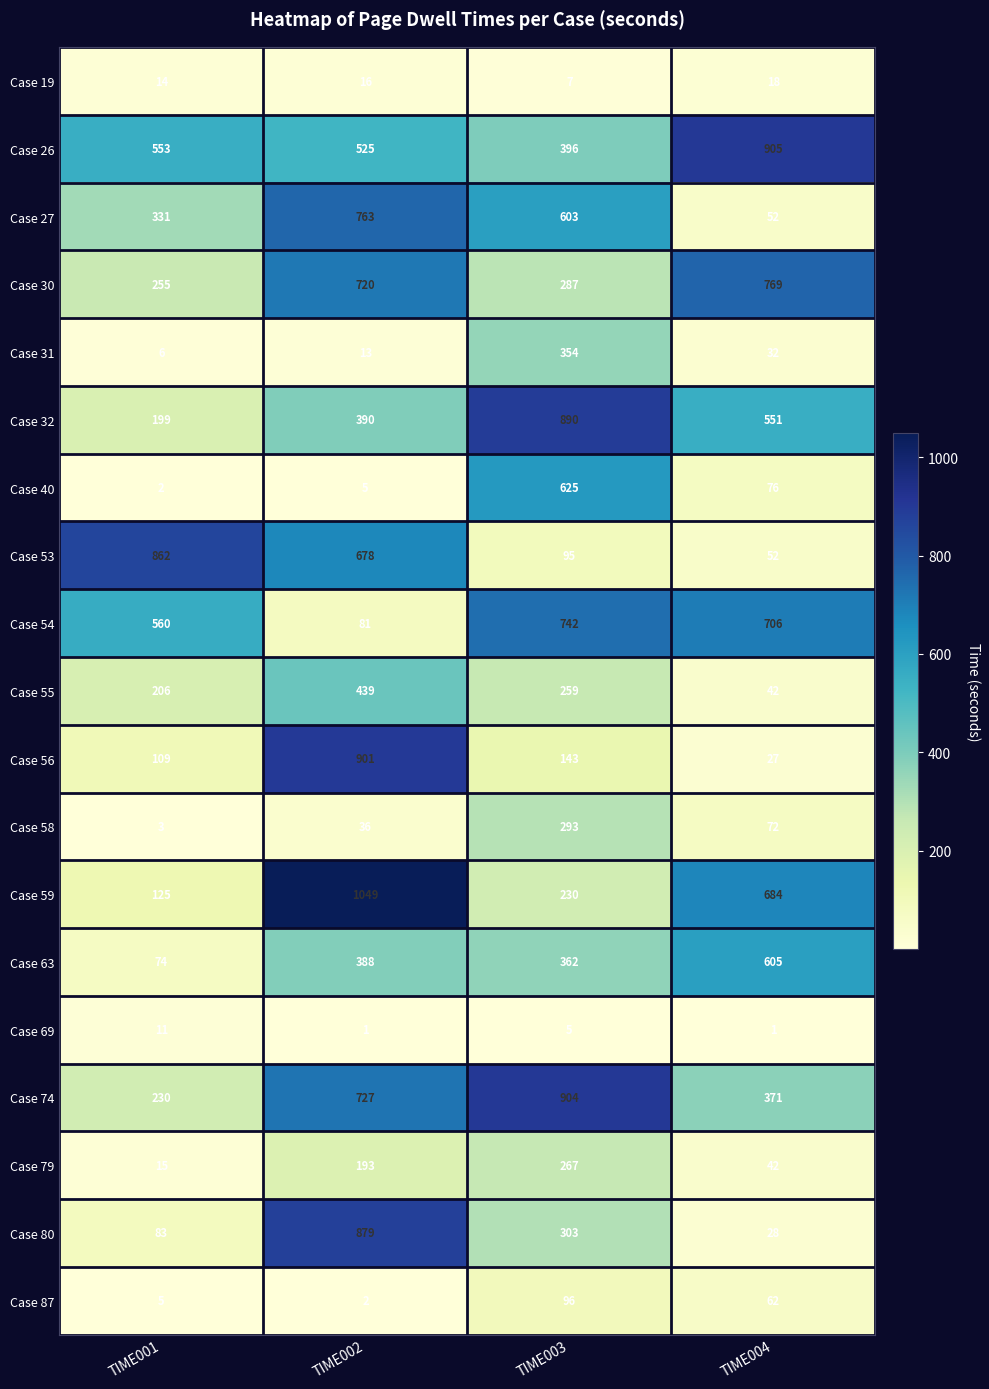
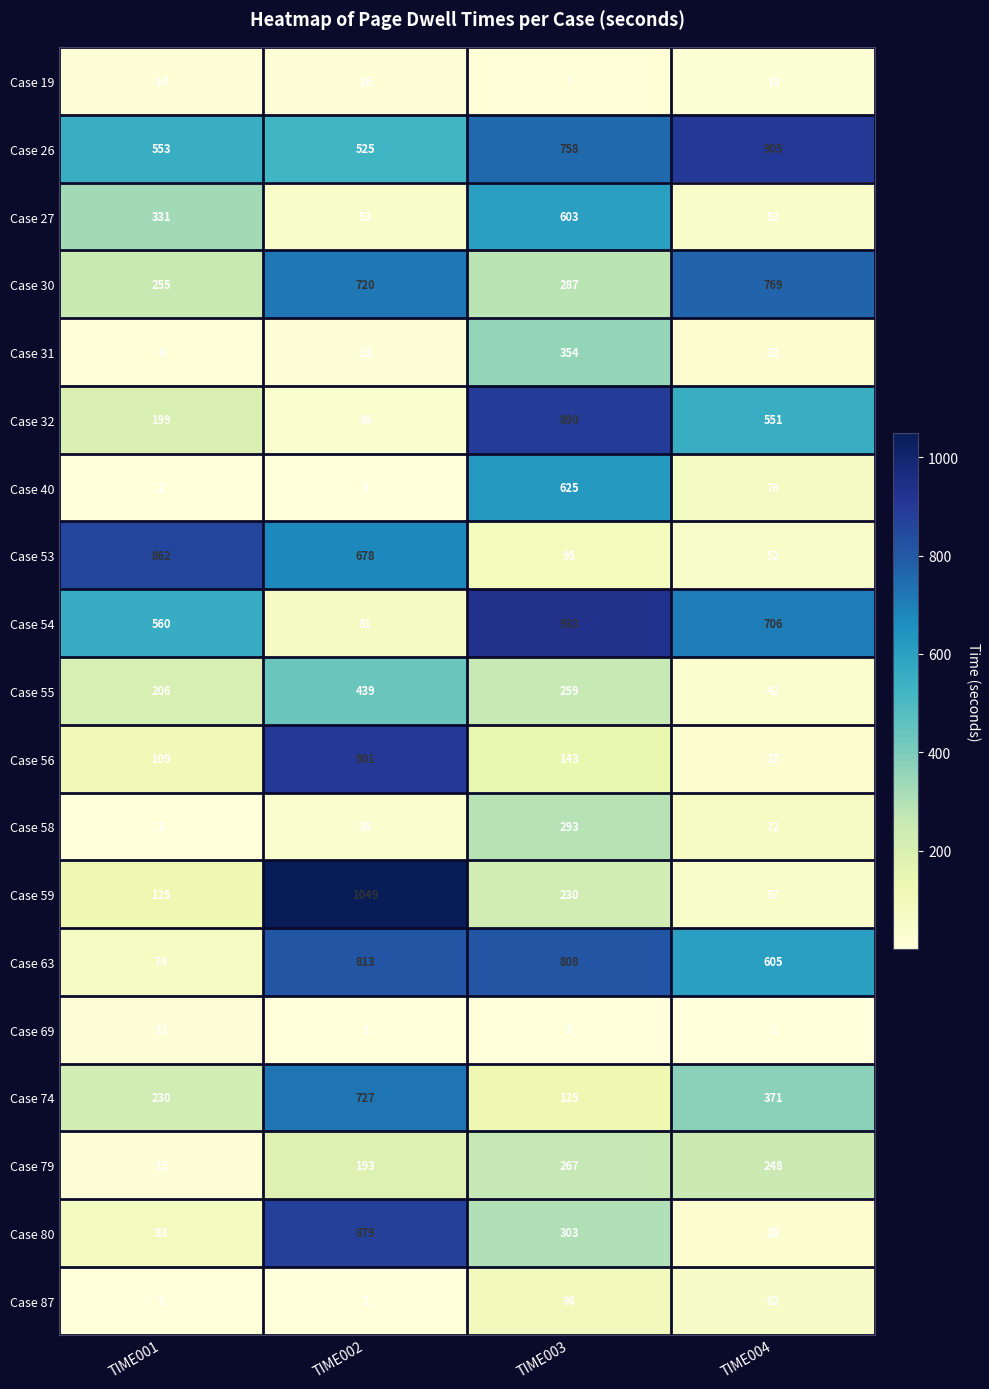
Case 26, TIME003: 396 -> 758
Case 27, TIME002: 763 -> 53
Case 32, TIME002: 390 -> 36
Case 54, TIME003: 742 -> 933
Case 59, TIME004: 684 -> 57
Case 63, TIME002: 388 -> 813
Case 63, TIME003: 362 -> 808
Case 74, TIME003: 904 -> 125
Case 79, TIME004: 42 -> 248
